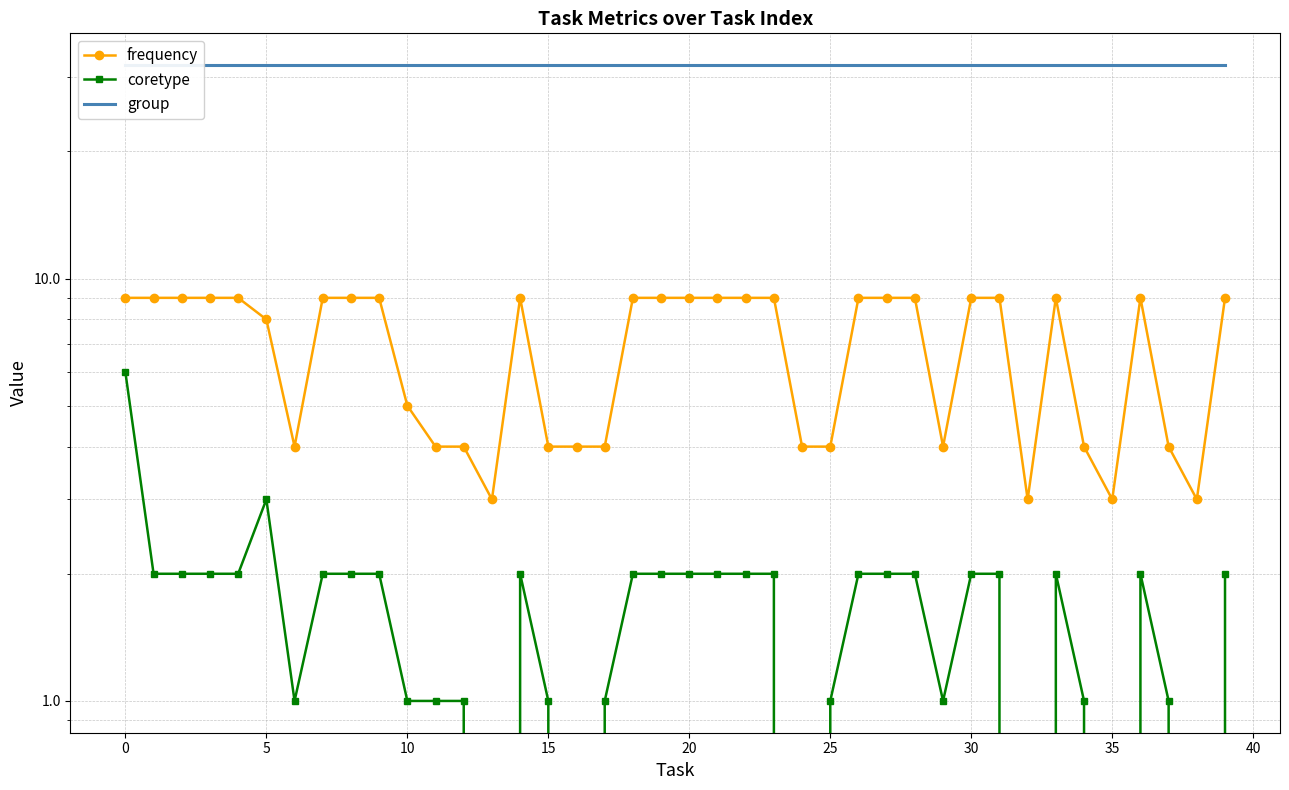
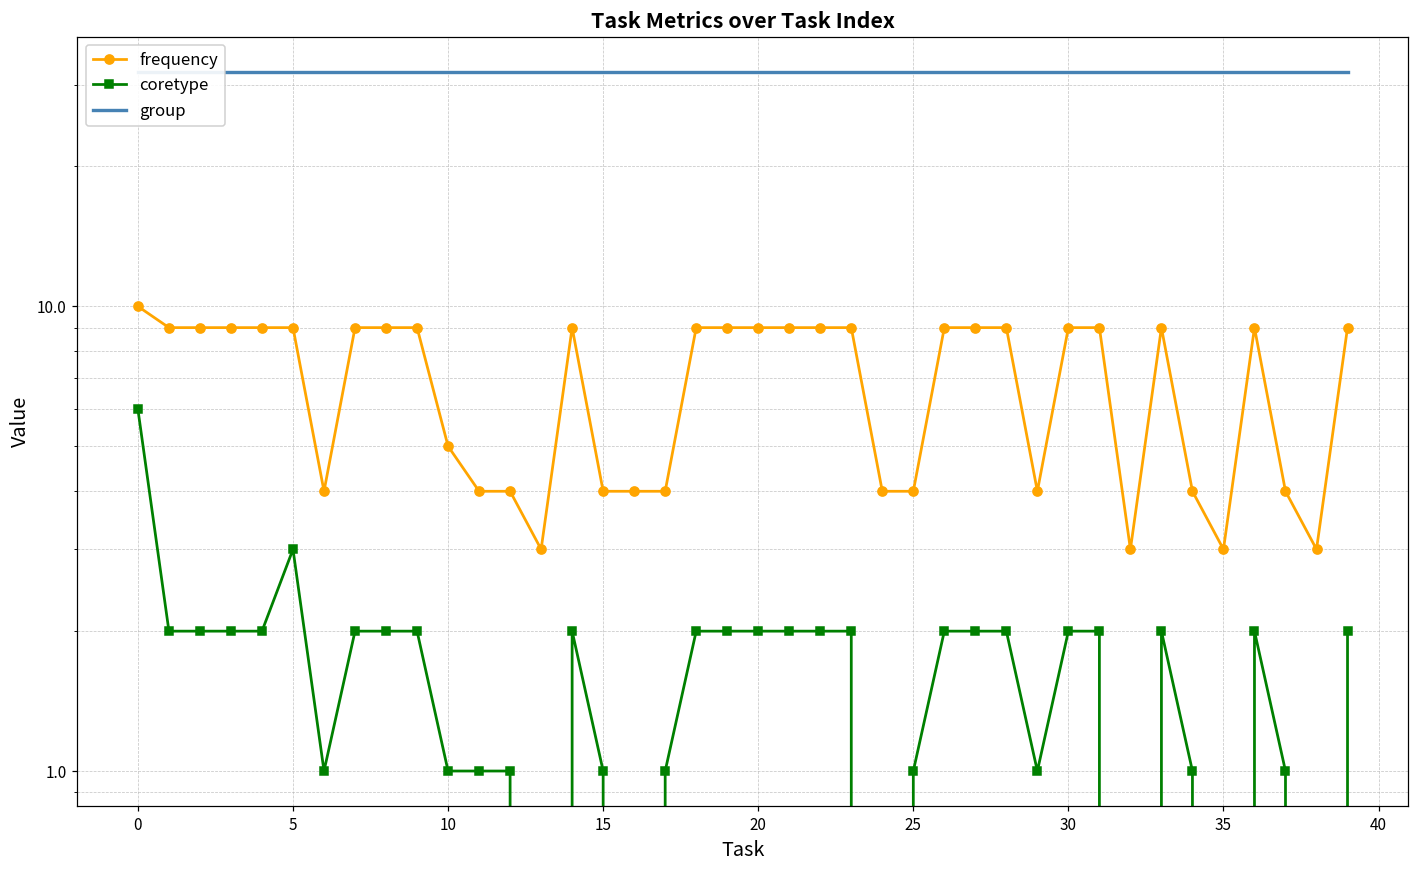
frequency, 0: 9 -> 10
frequency, 5: 8 -> 9
